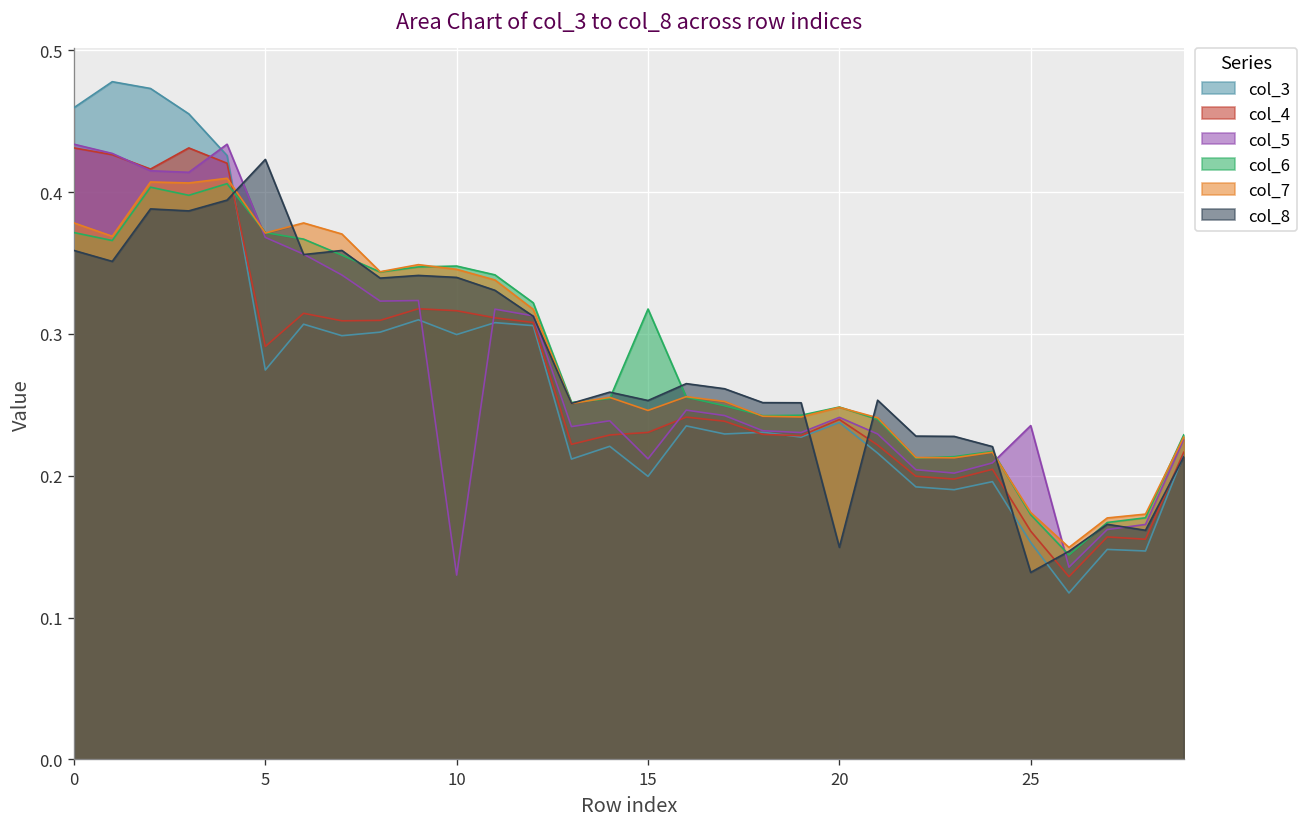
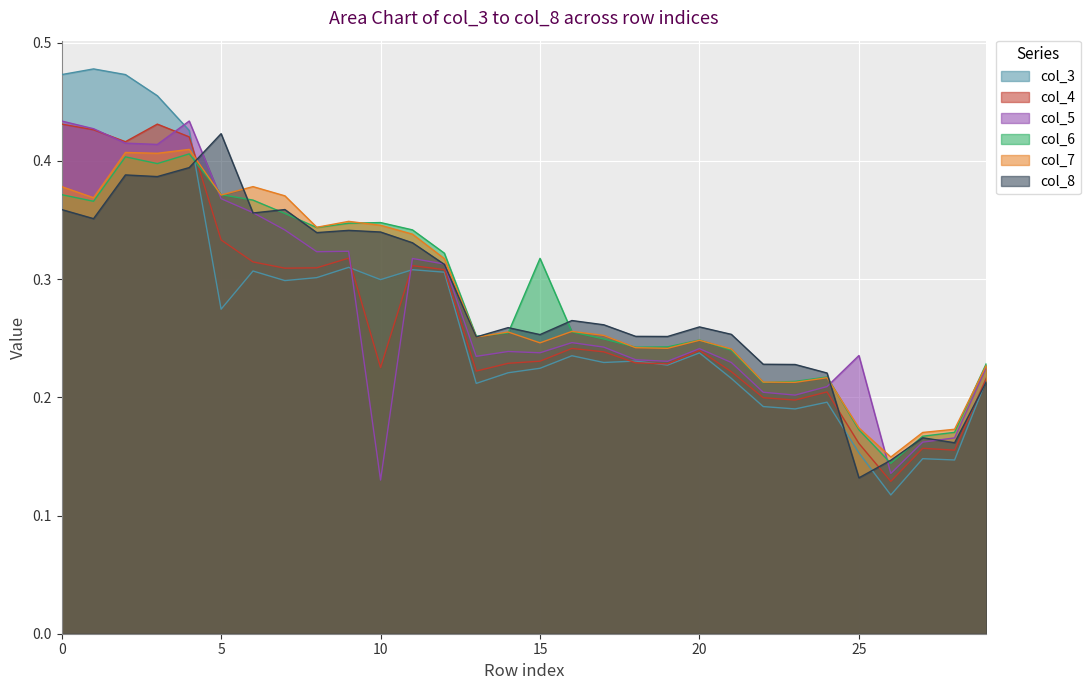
col_3, 0: 0.460 -> 0.473
col_4, 5: 0.291 -> 0.333
col_4, 10: 0.316 -> 0.225
col_3, 15: 0.200 -> 0.225
col_5, 15: 0.212 -> 0.238
col_8, 20: 0.150 -> 0.260
